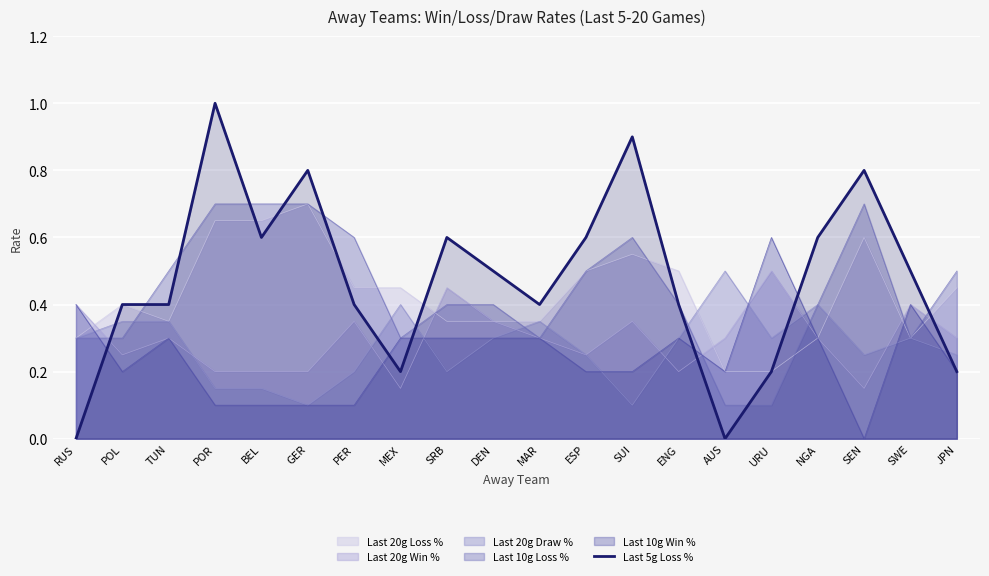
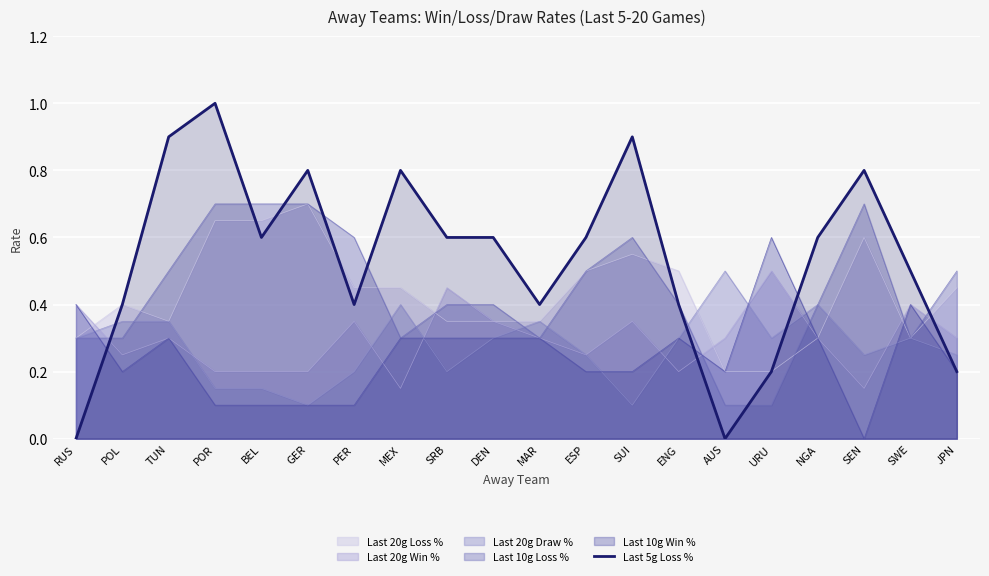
Last 5g Loss %, TUN: 0.4 -> 0.9
Last 5g Loss %, MEX: 0.2 -> 0.8
Last 5g Loss %, DEN: 0.5 -> 0.6
